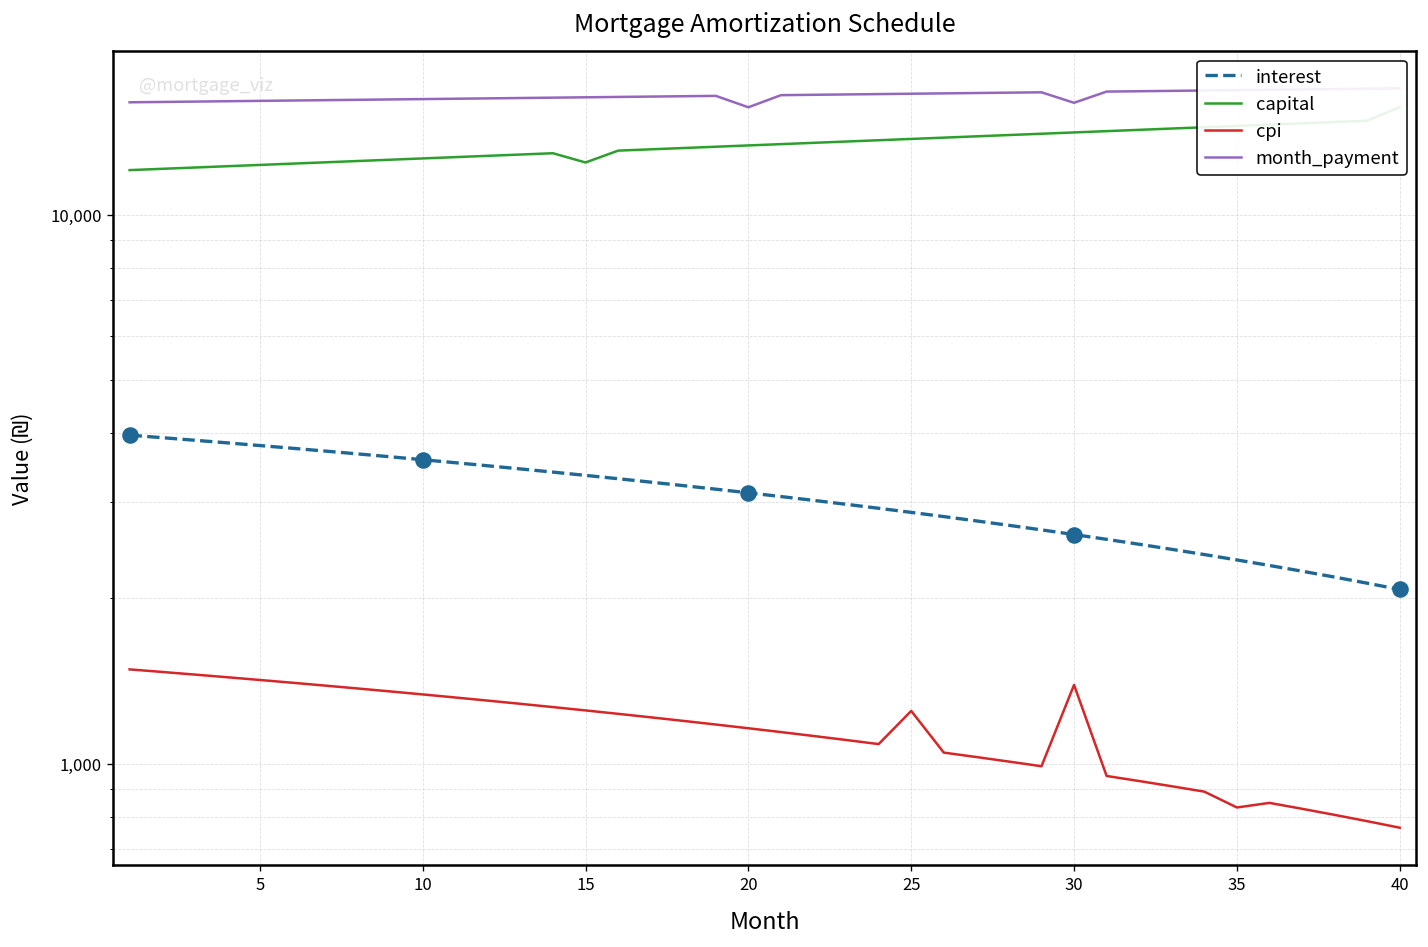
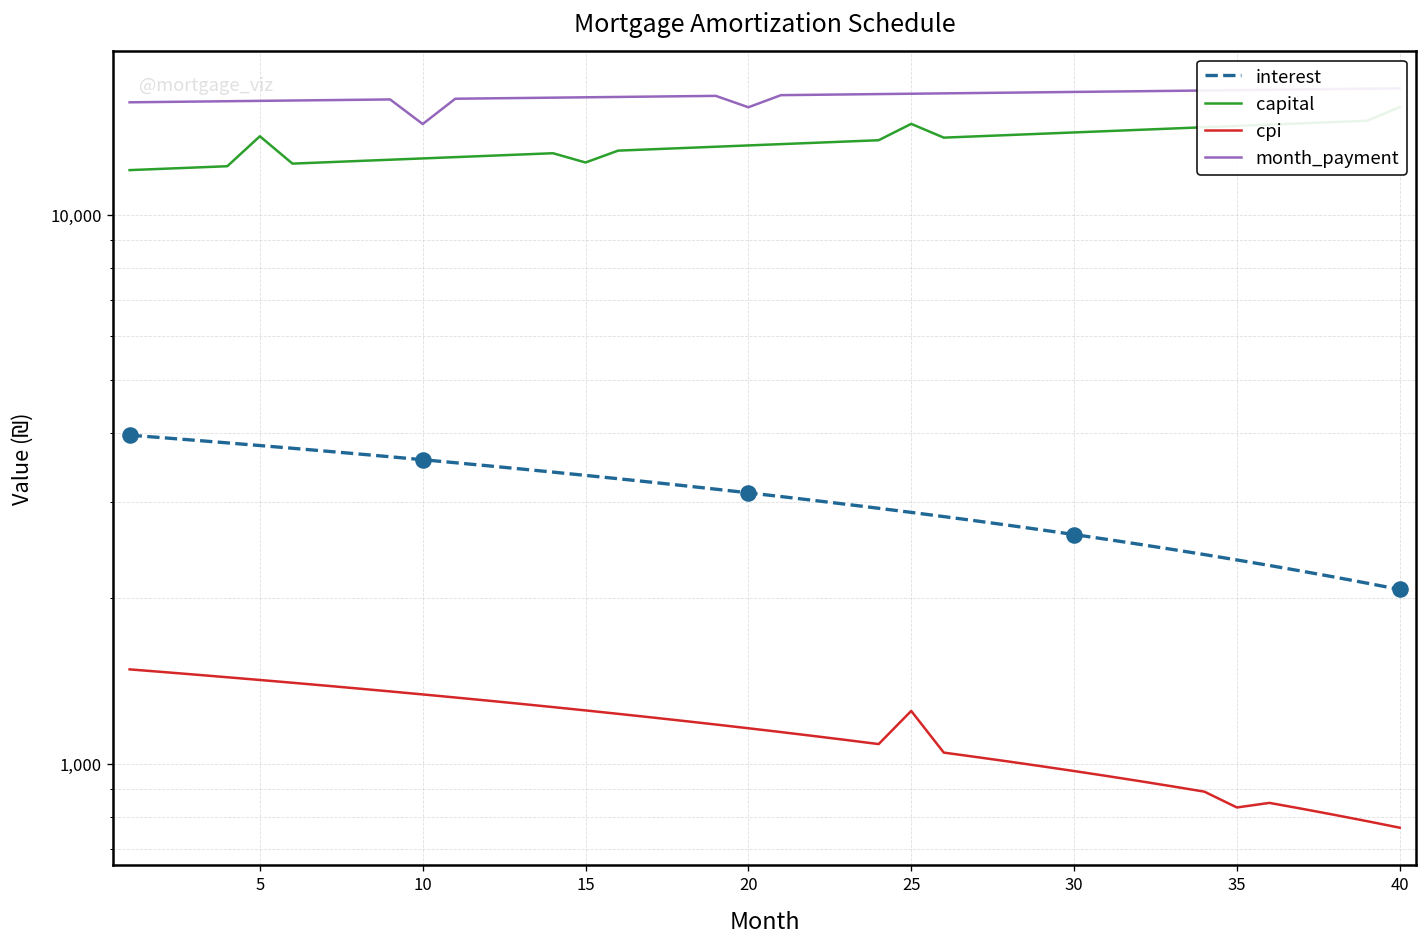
capital, 5: 12,300 -> 13,900
month_payment, 10: 16,200 -> 14,600
capital, 25: 13,700 -> 14,600
cpi, 30: 1,390 -> 970
month_payment, 30: 16,000 -> 16,700
